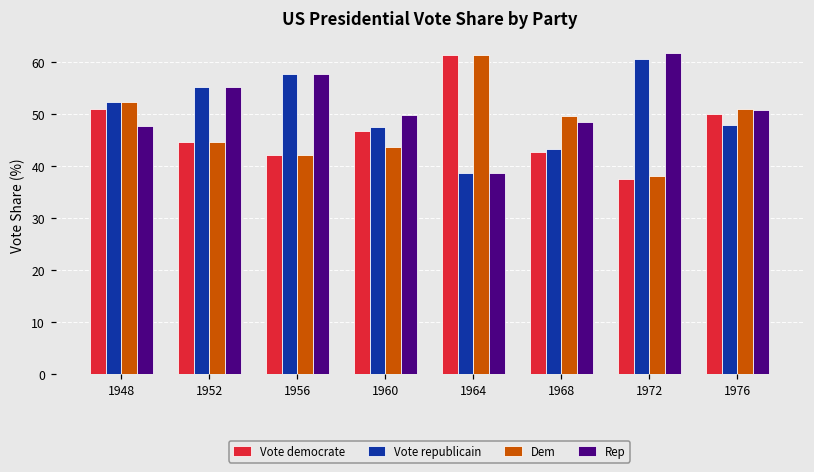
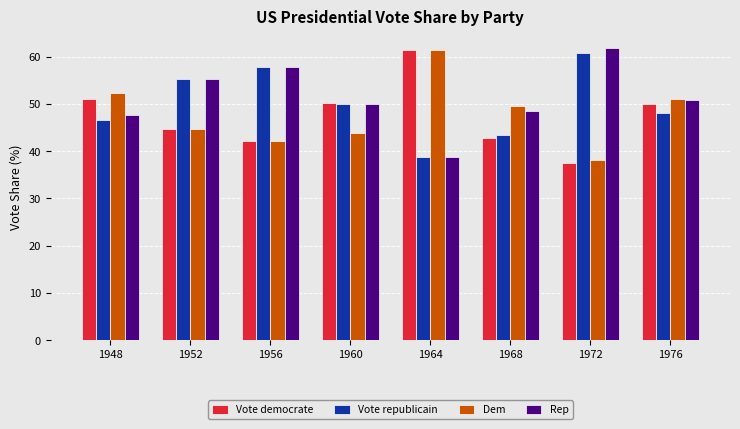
Vote republicain, 1948: 52 -> 47
Vote democrate, 1960: 47 -> 50
Vote republicain, 1960: 47 -> 50
